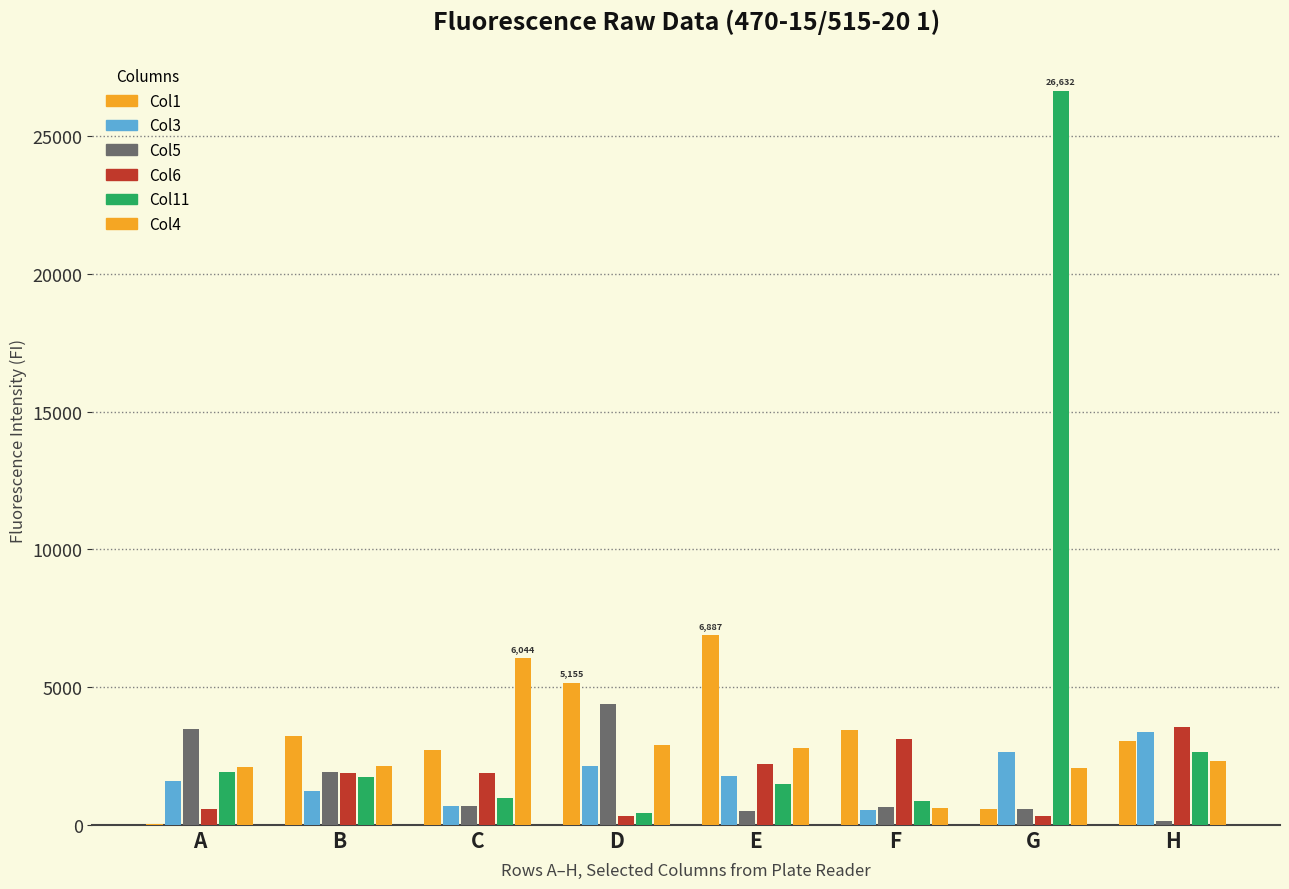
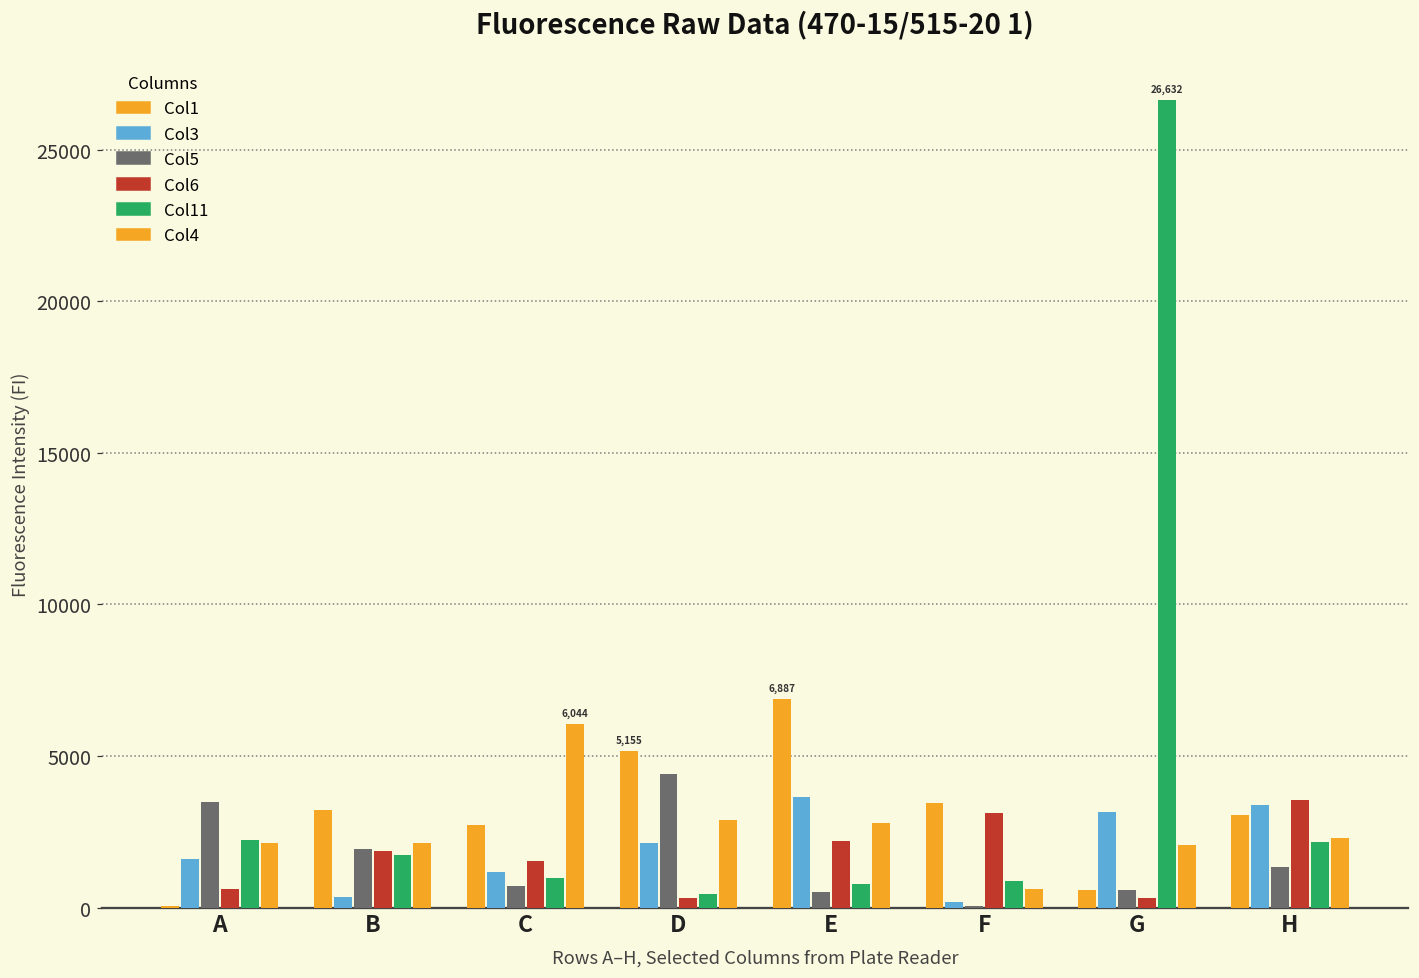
Col11, A: 1900 -> 2200
Col3, B: 1200 -> 400
Col3, C: 700 -> 1200
Col6, C: 1900 -> 1500
Col3, E: 1800 -> 3700
Col11, E: 1500 -> 800
Col3, F: 600 -> 200
Col5, F: 600 -> 0
Col3, G: 2600 -> 3100
Col5, H: 200 -> 1300
Col11, H: 2700 -> 2200
